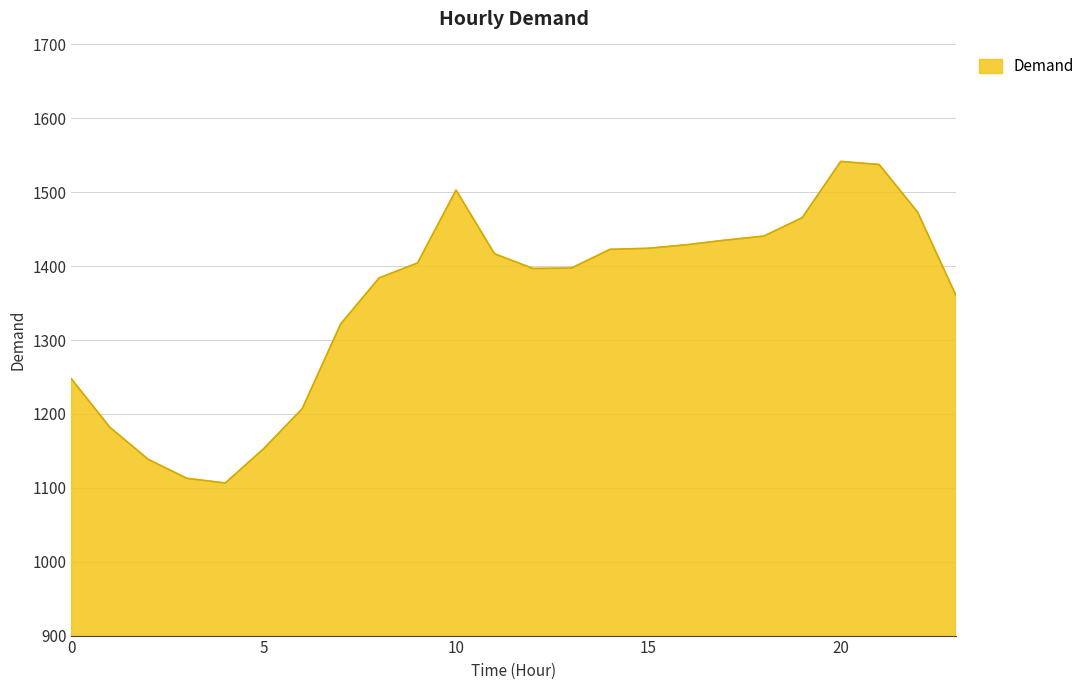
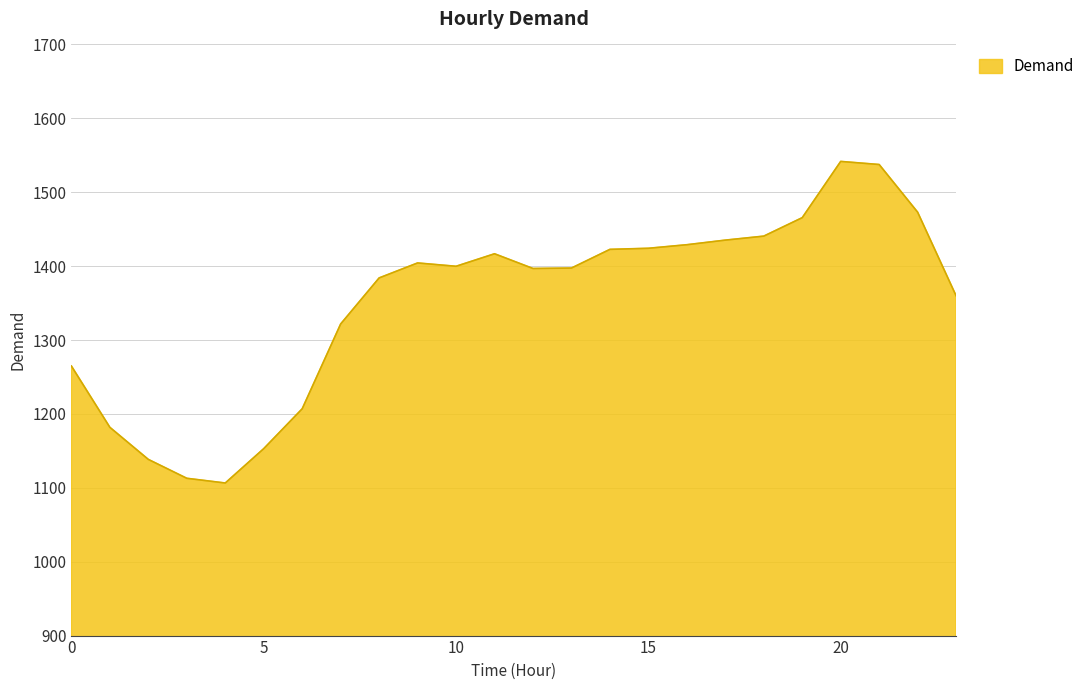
0: 1250 -> 1260
10: 1500 -> 1400
